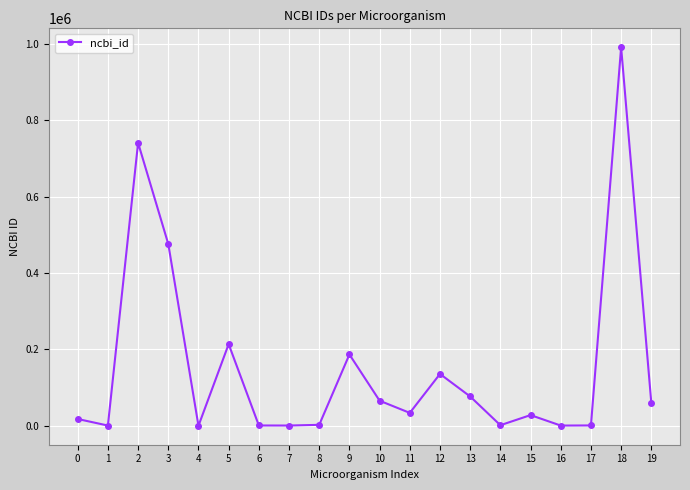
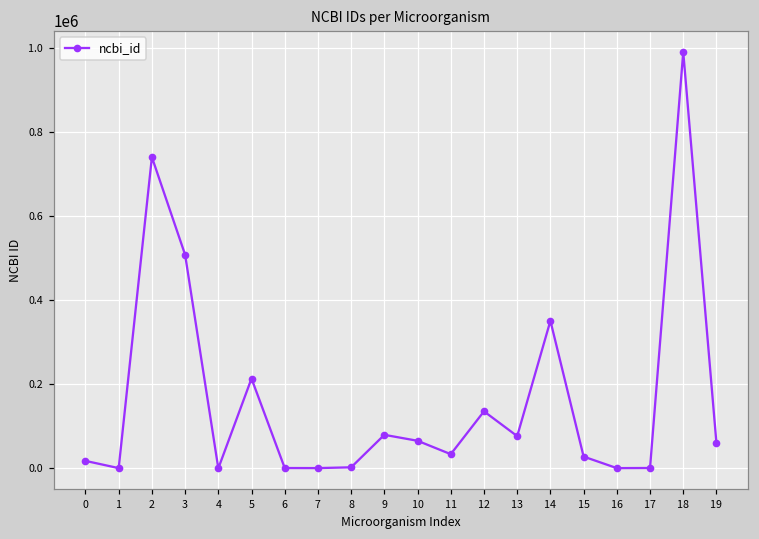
3: 480000 -> 510000
9: 190000 -> 80000
14: 0 -> 350000
